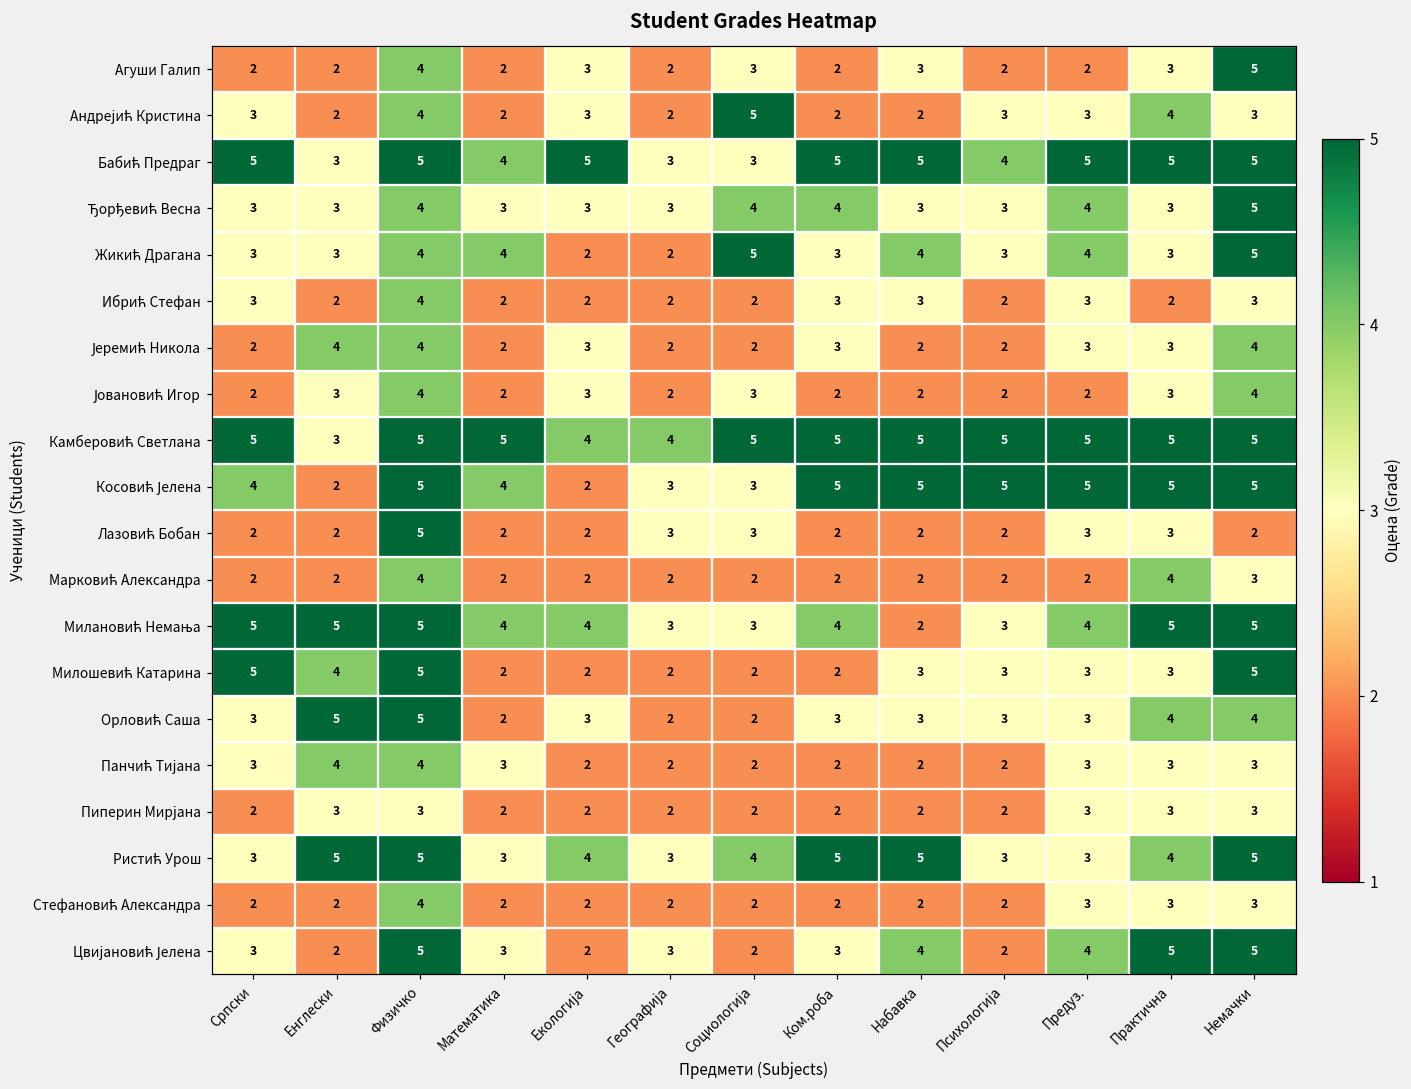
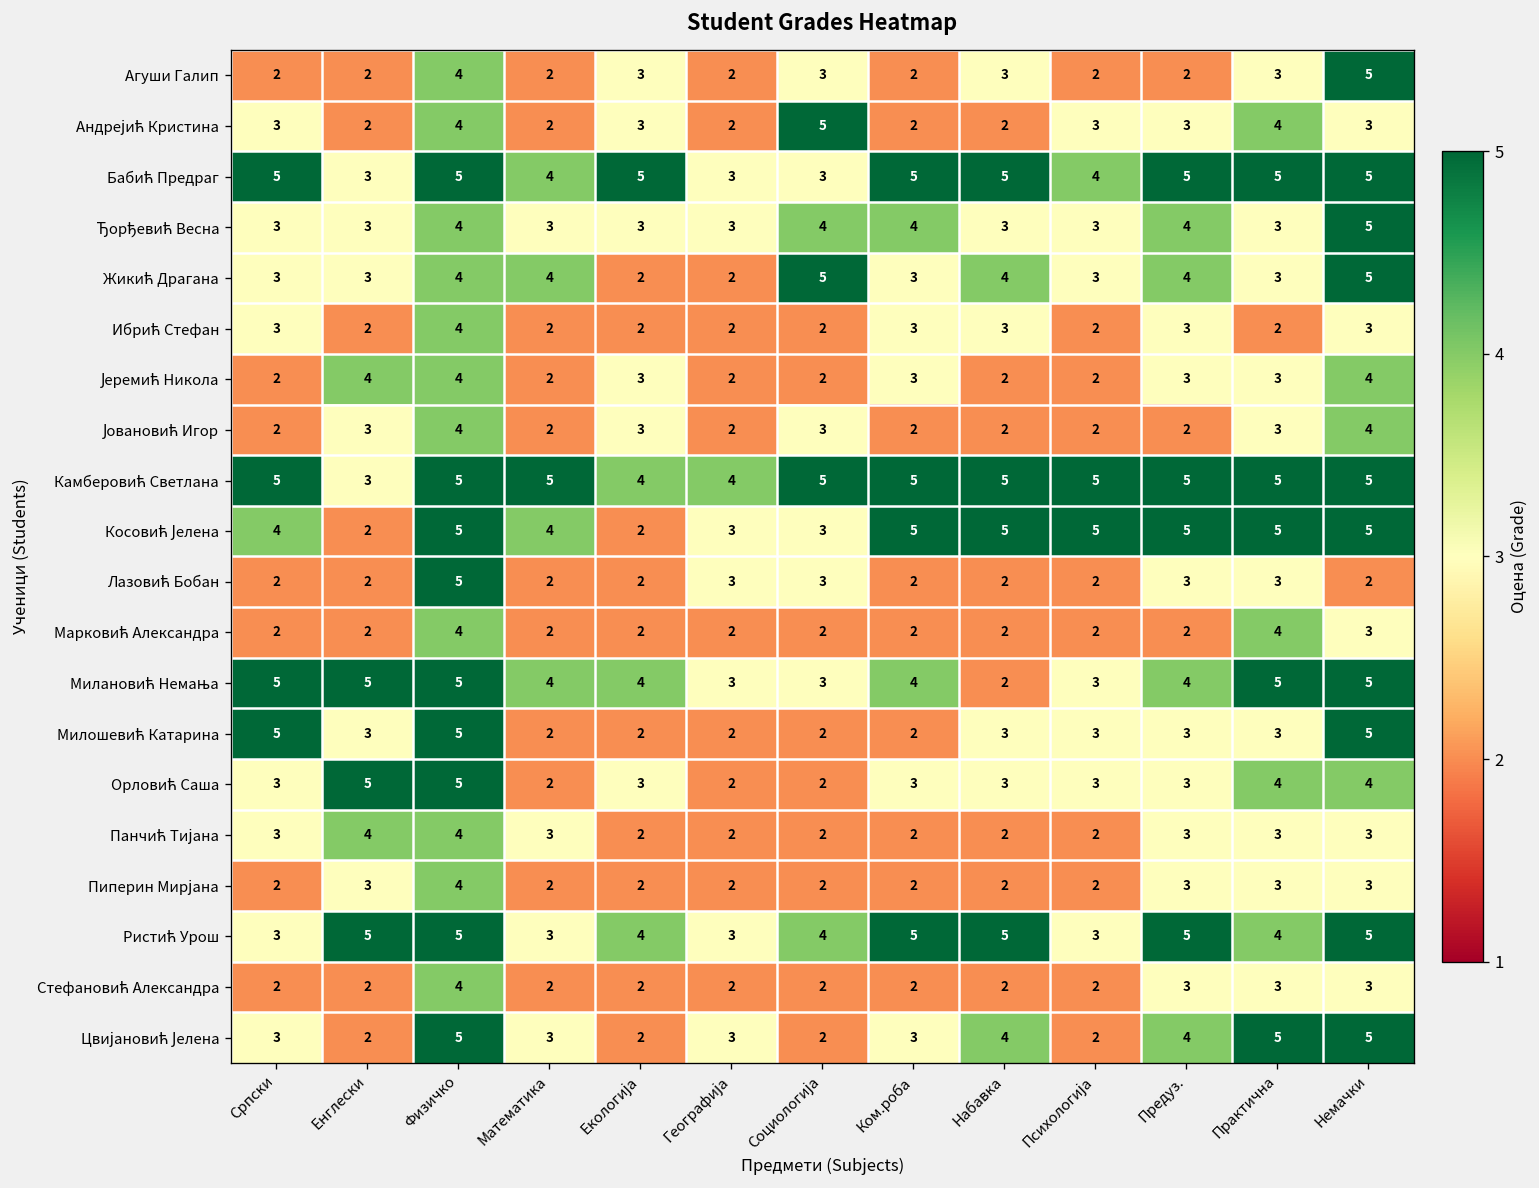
Милошевић Катарина, Енглески: 4 -> 3
Пиперин Мирјана, Физичко: 3 -> 4
Ристић Урош, Предуз.: 3 -> 5
